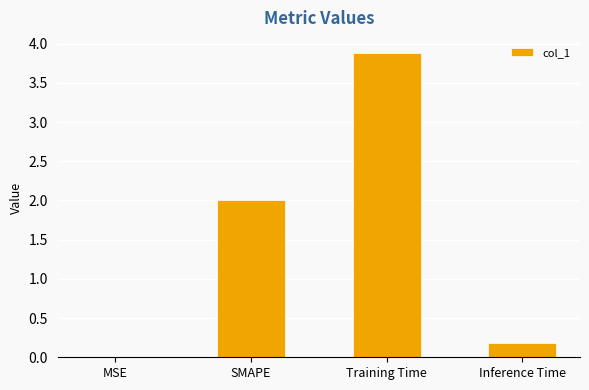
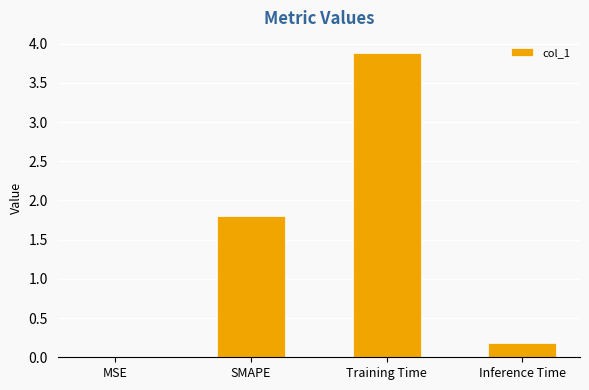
SMAPE: 2.0 -> 1.8
